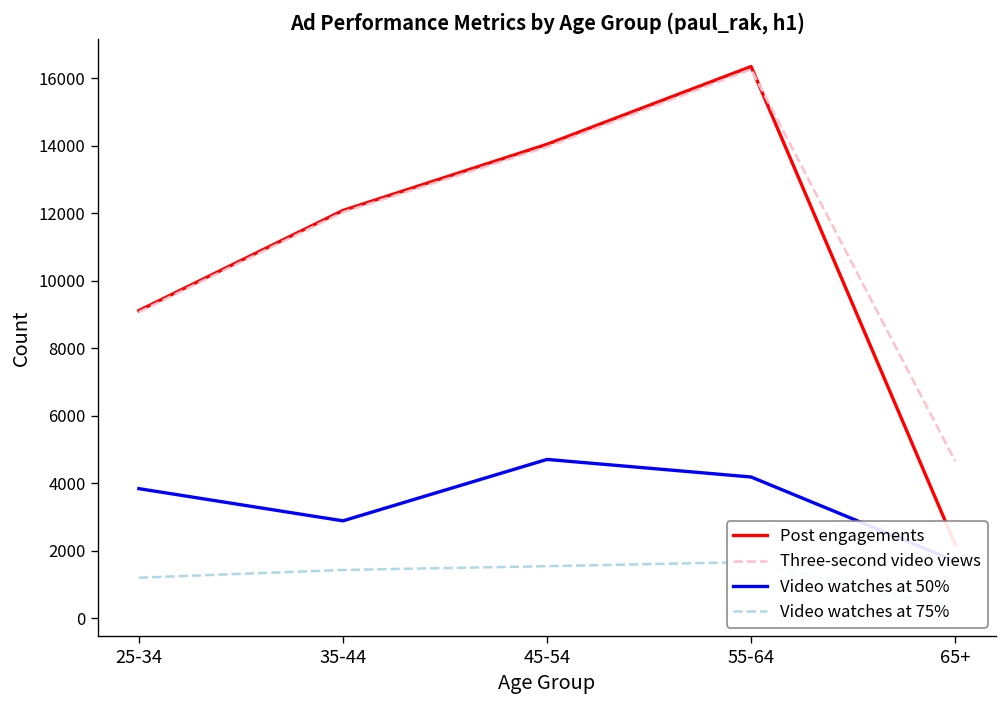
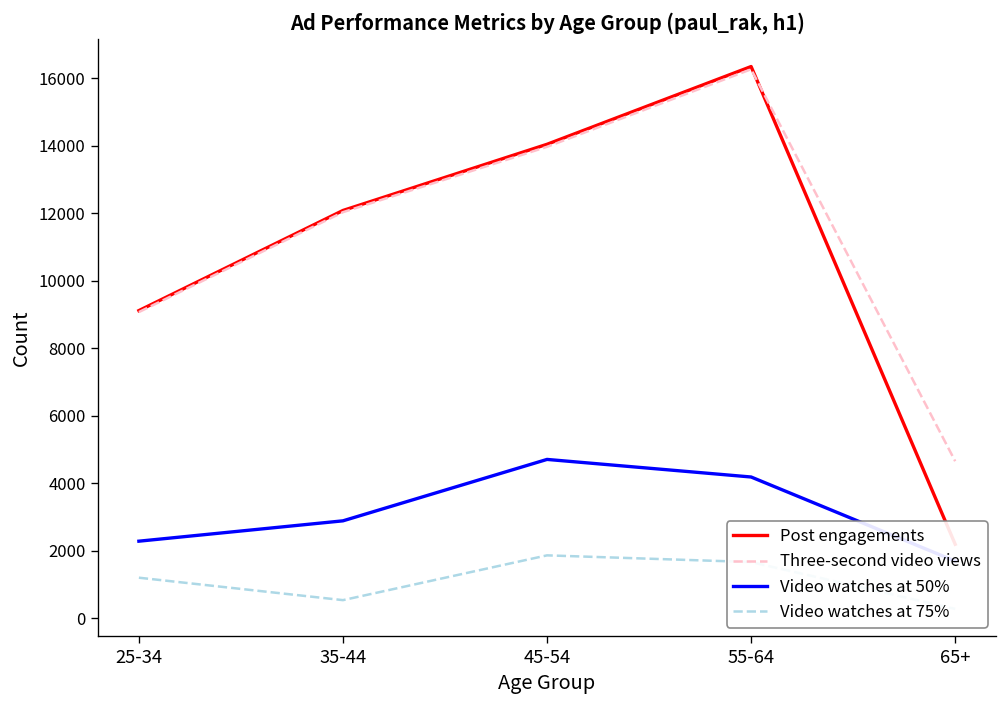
Video watches at 50%, 25-34: 3800 -> 2300
Video watches at 75%, 35-44: 1400 -> 500
Video watches at 75%, 45-54: 1500 -> 1900
